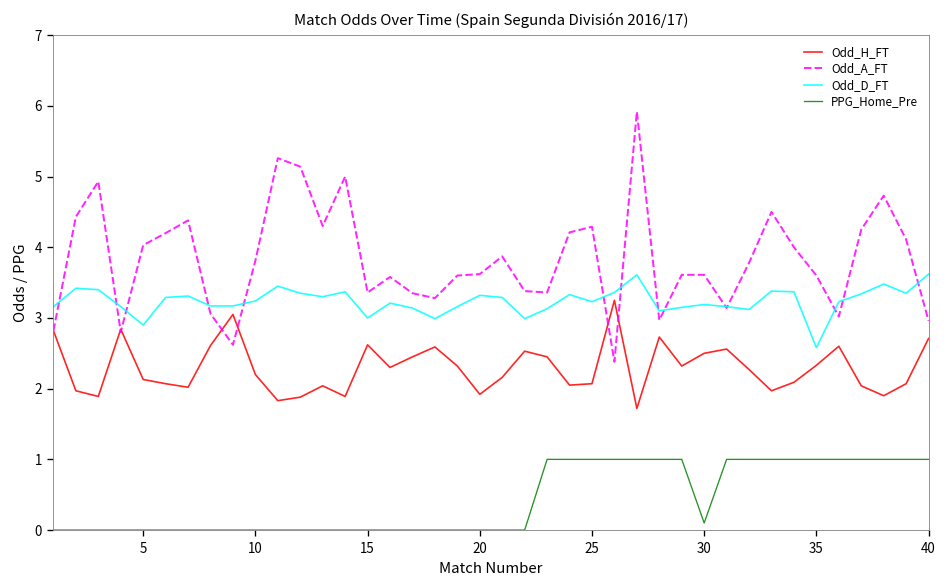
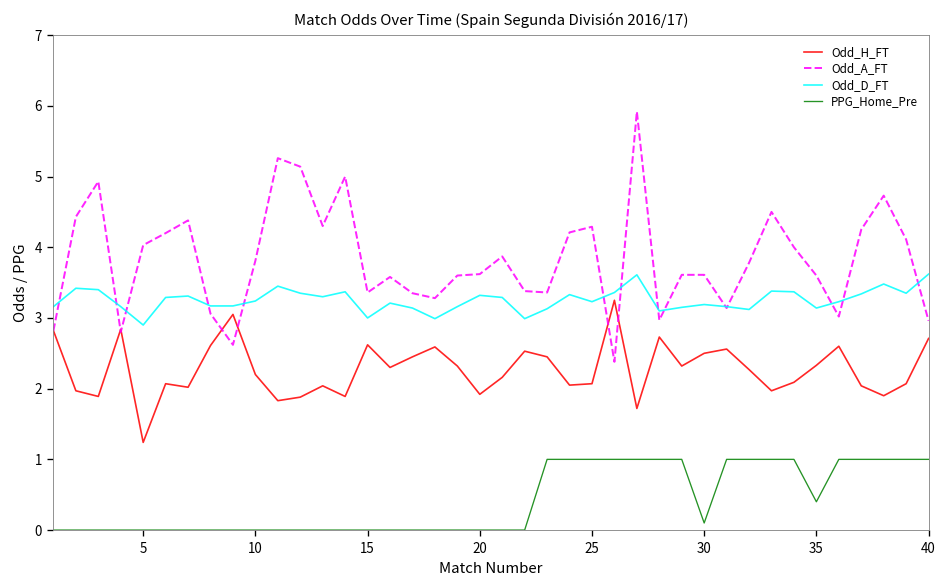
Odd_H_FT, 5: 2.1 -> 1.2
Odd_D_FT, 35: 2.6 -> 3.1
PPG_Home_Pre, 35: 1.0 -> 0.4
